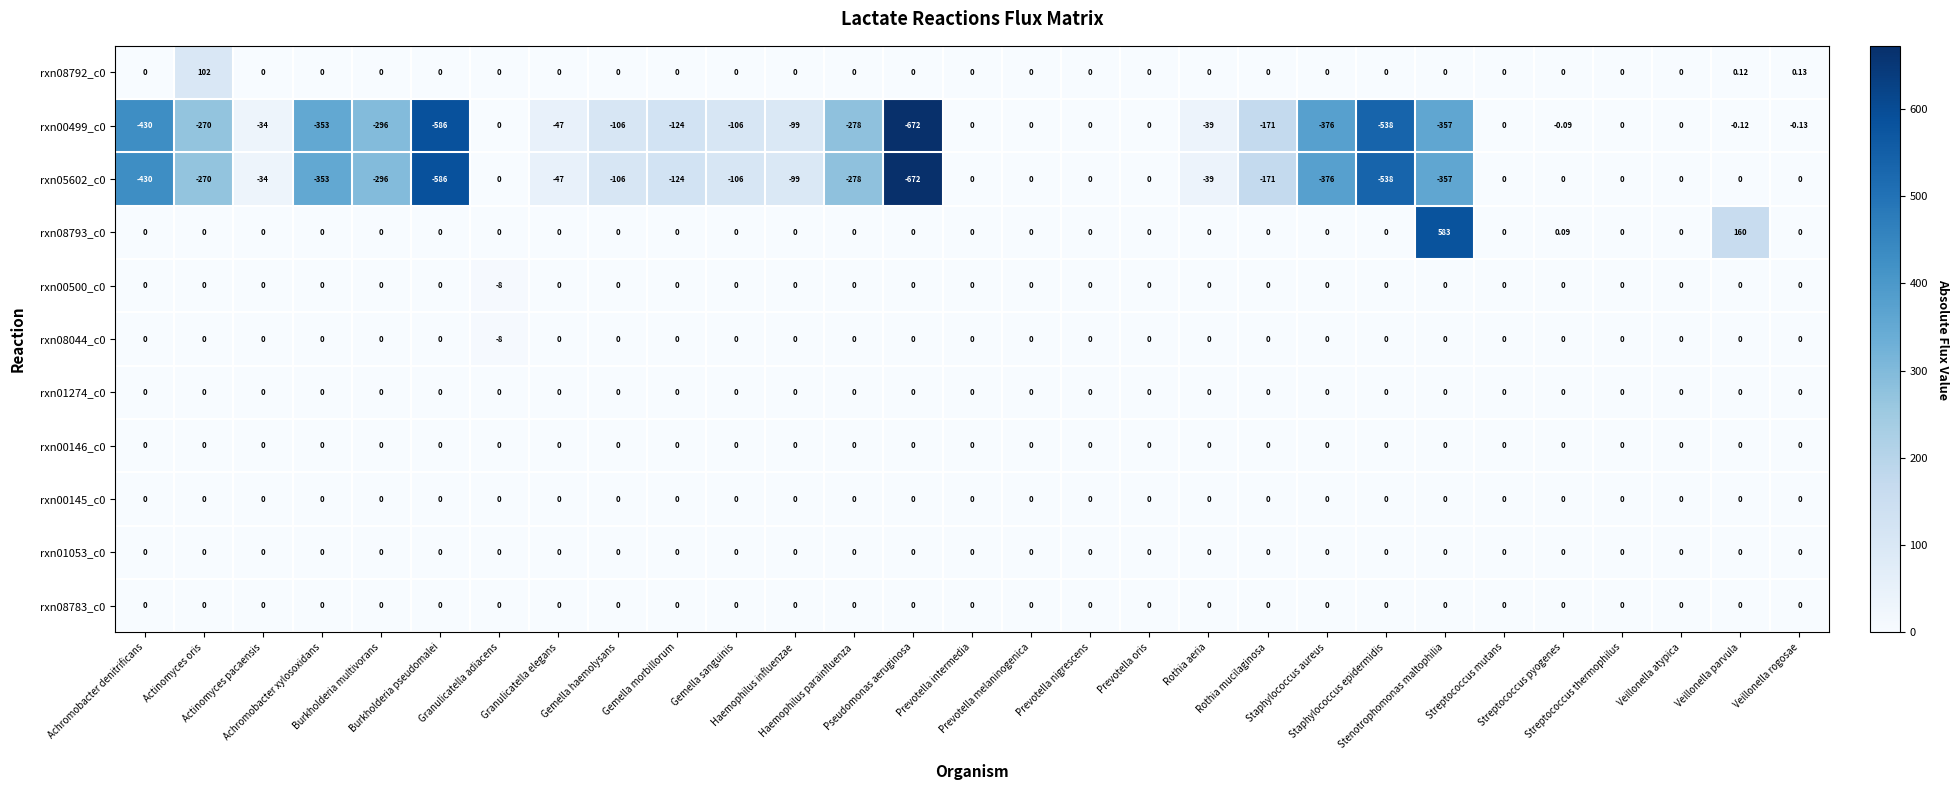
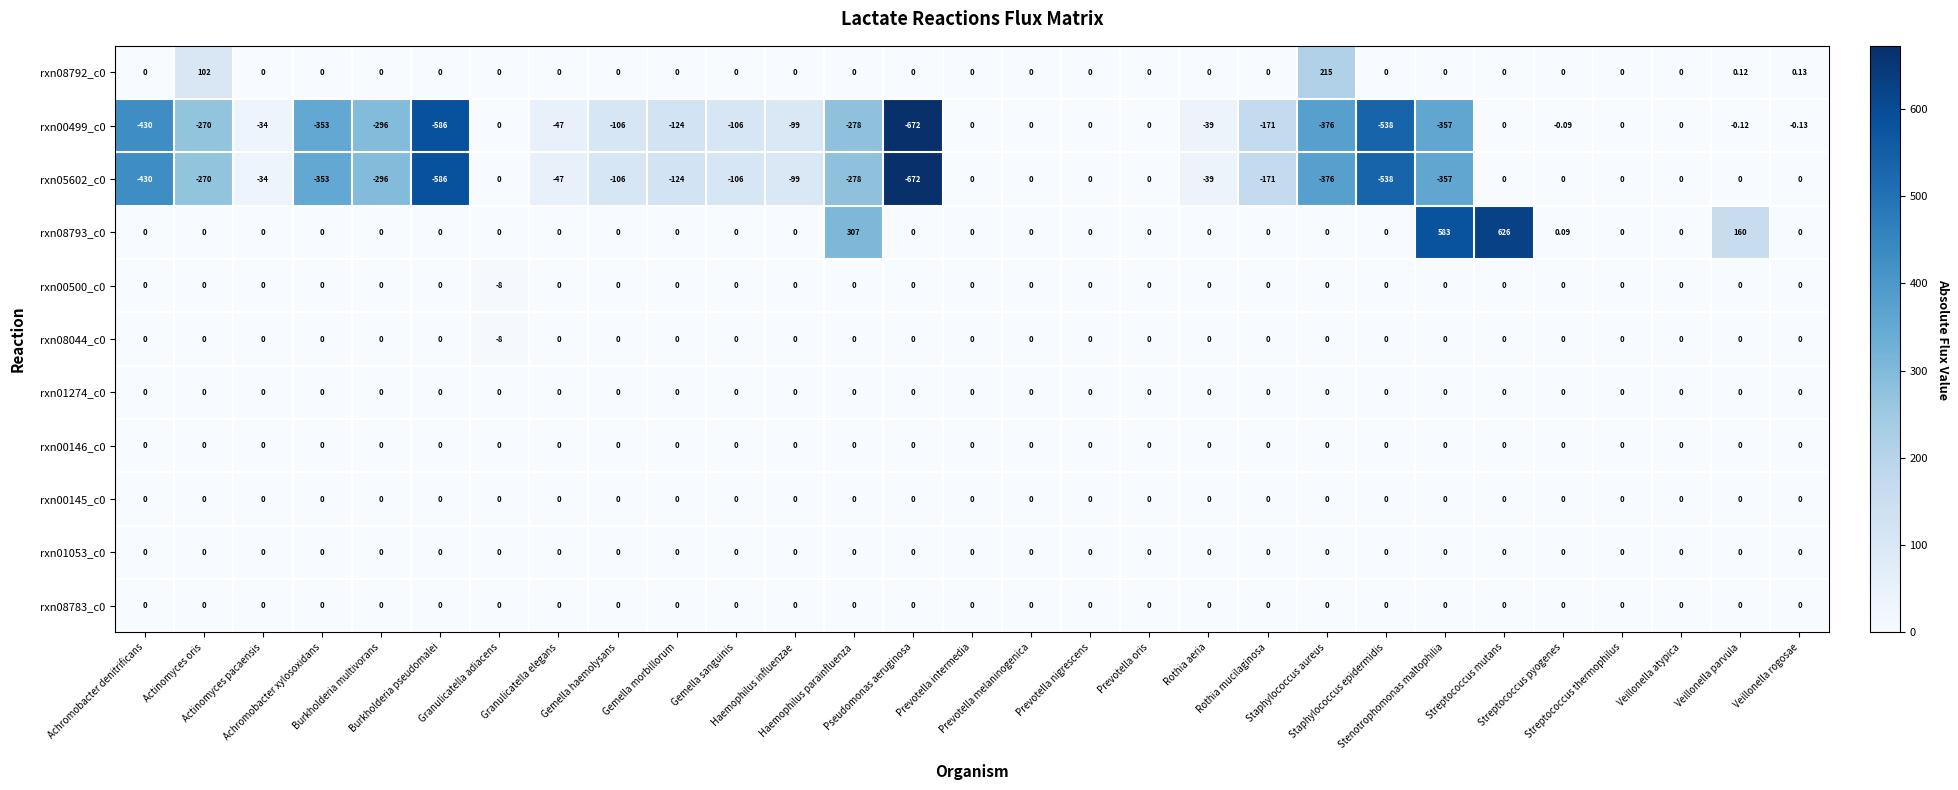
rxn08792_c0, Staphylococcus aureus: 0 -> 215
rxn08793_c0, Haemophilus parainfluenza: 0 -> 307
rxn08793_c0, Streptococcus mutans: 0 -> 626
